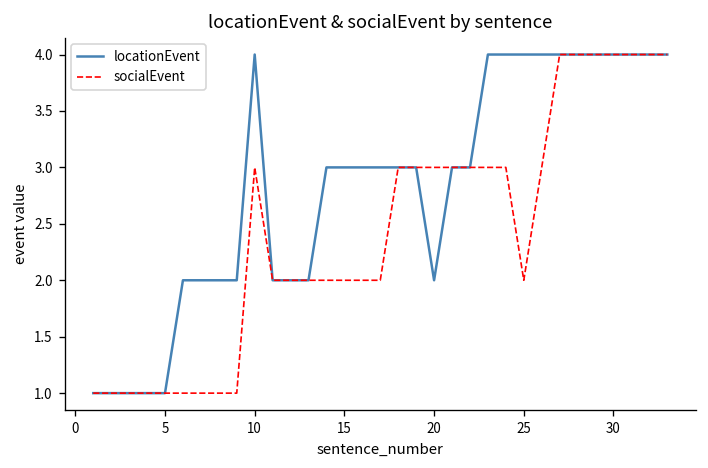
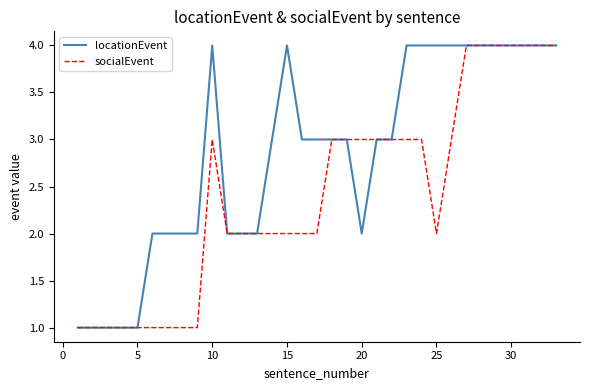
locationEvent, 15: 3 -> 4
